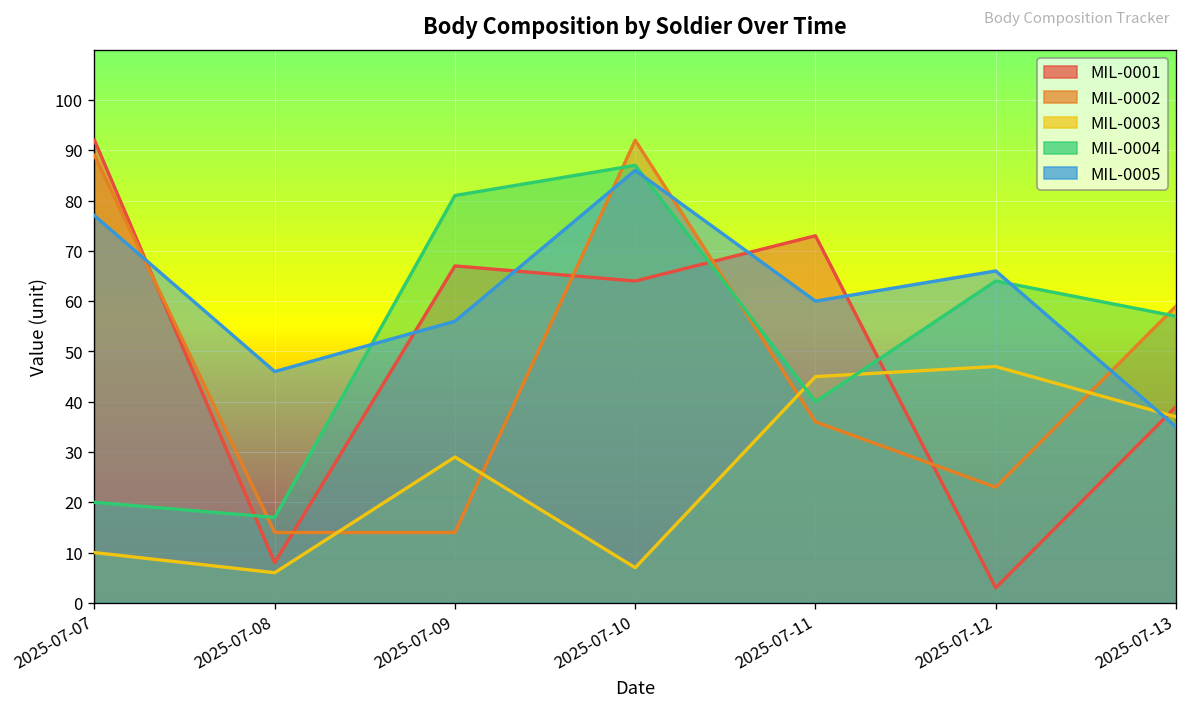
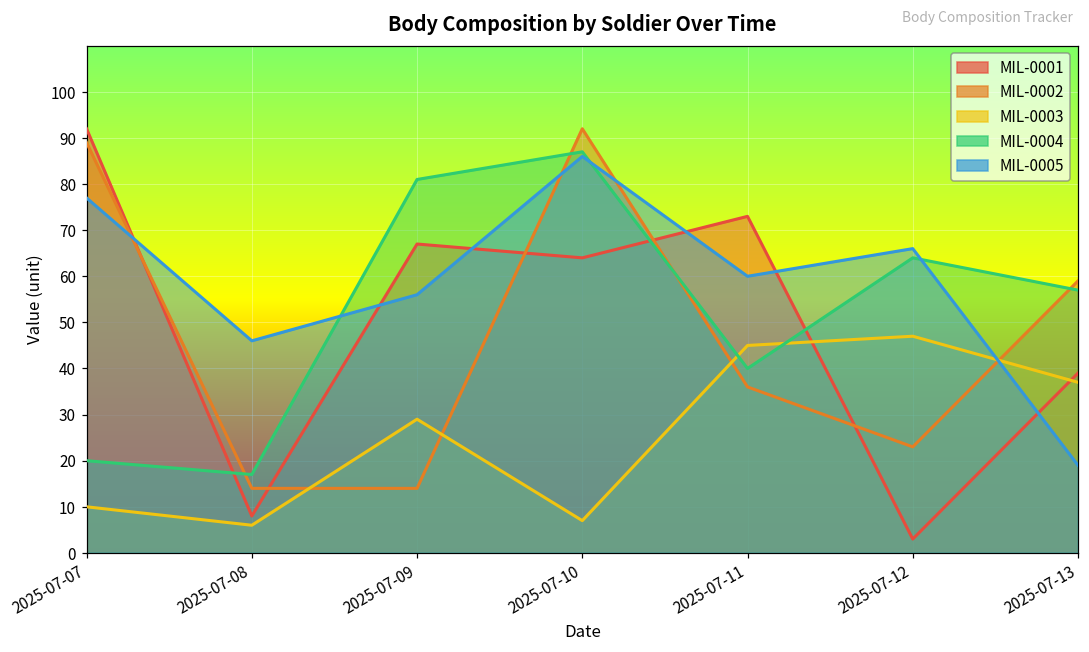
MIL-0005, 2025-07-13: 35 -> 19
